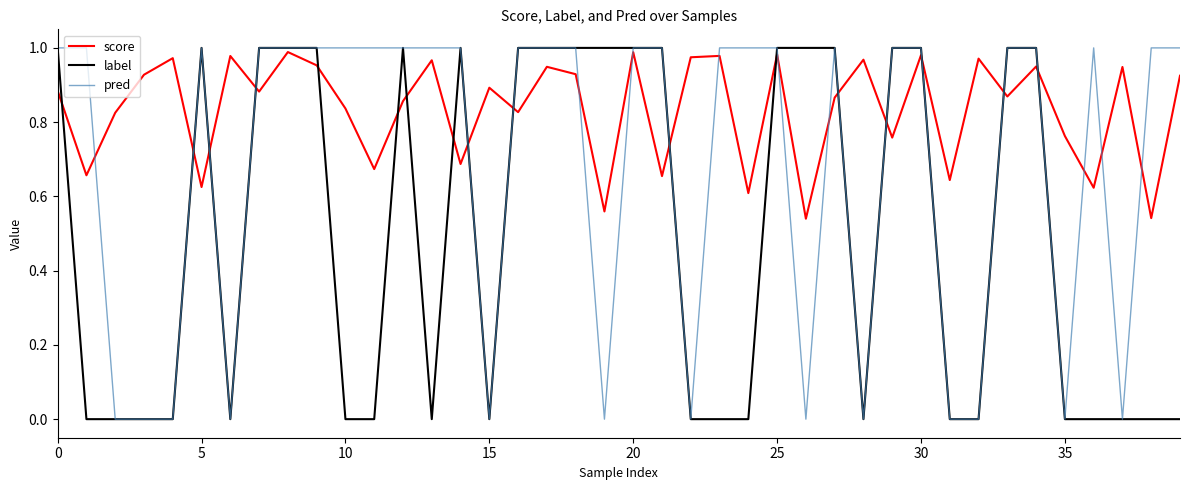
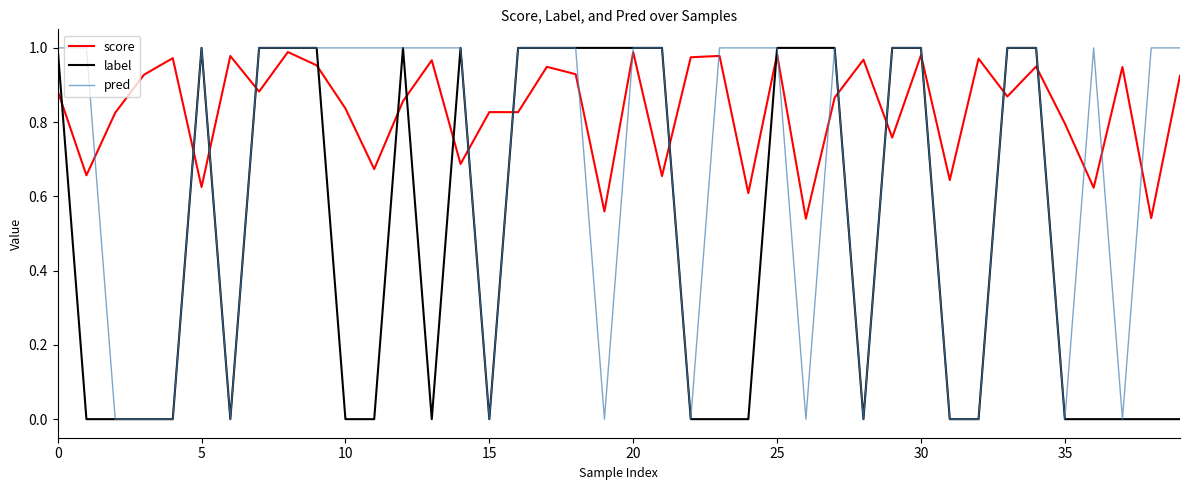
score, 15: 0.89 -> 0.83
score, 35: 0.76 -> 0.80
